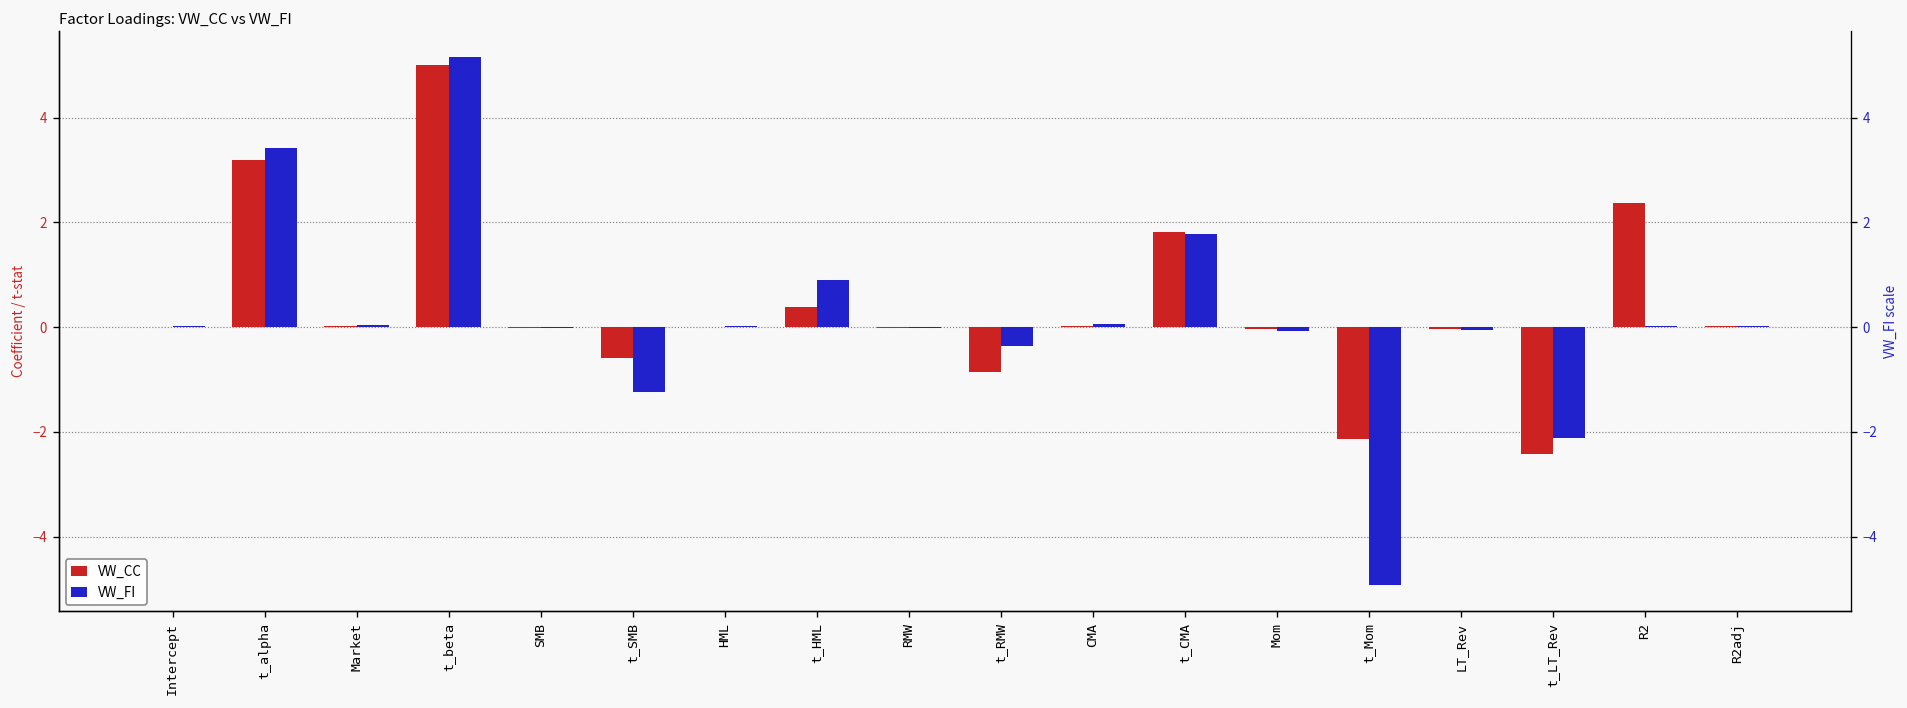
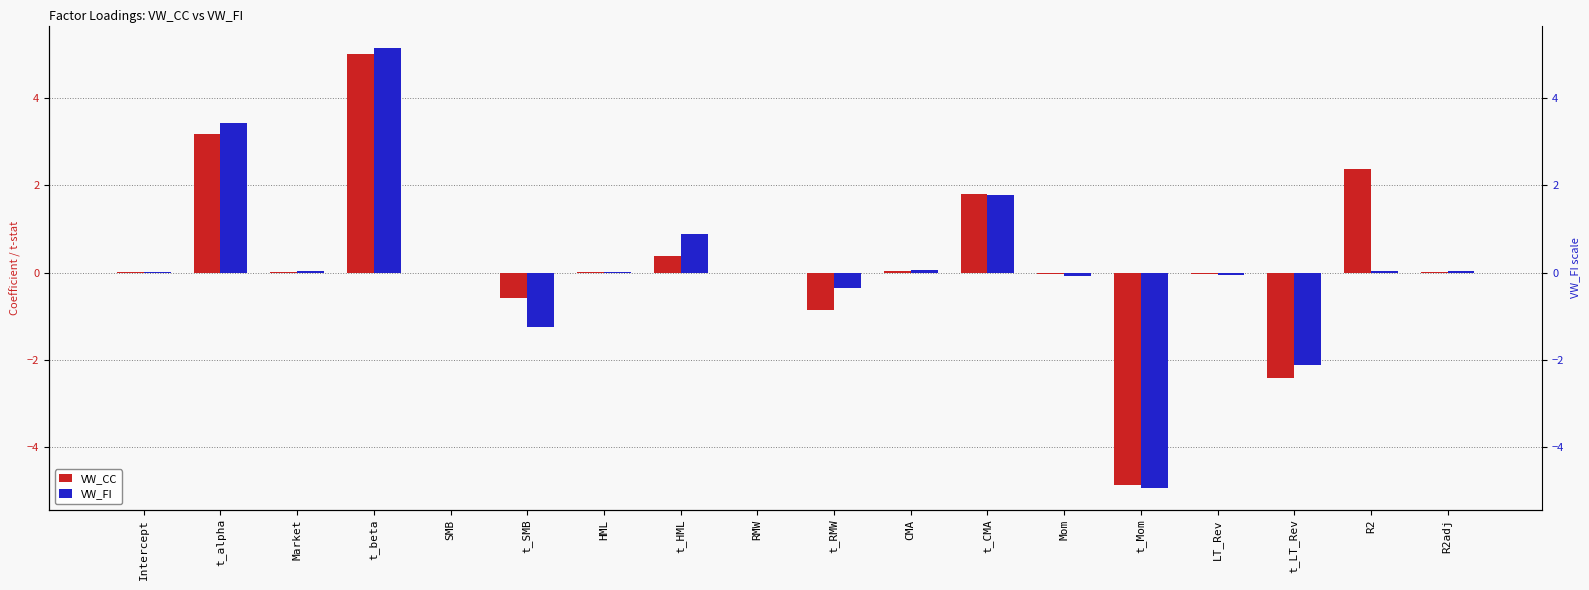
VW_CC, t_Mom: -2.1 -> -4.9
